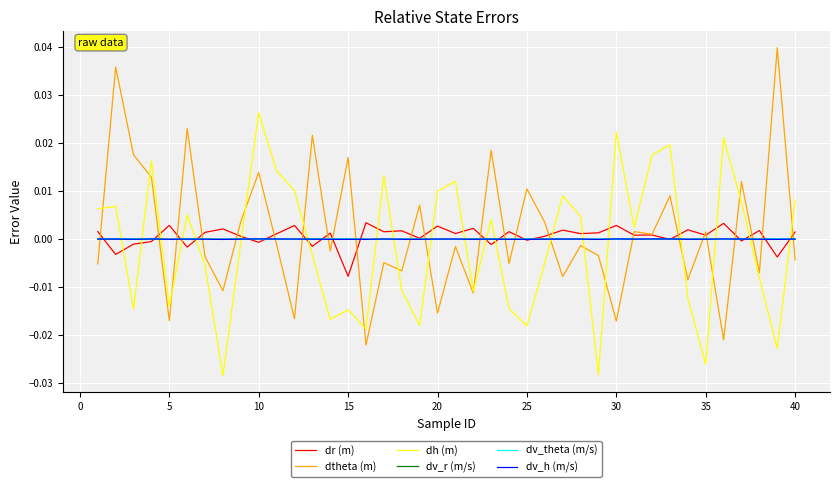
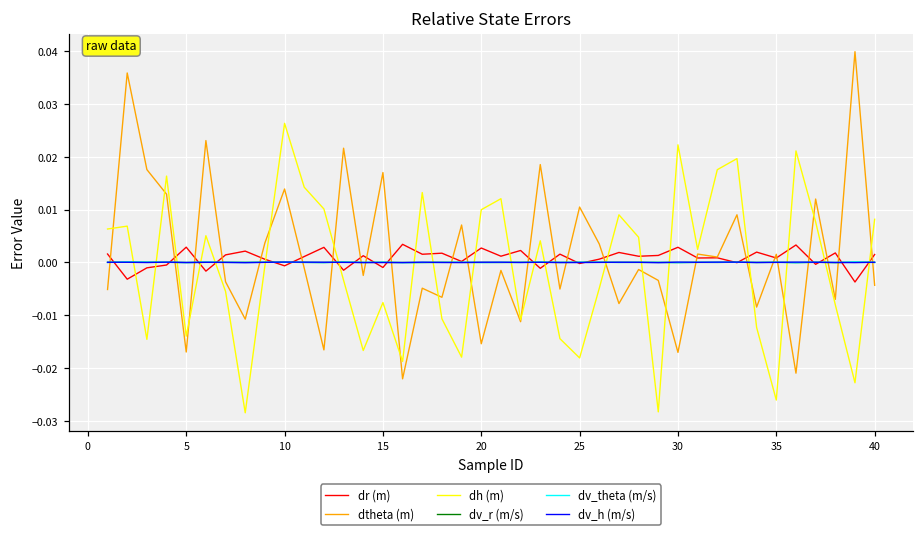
dr (m), 15: -0.008 -> -0.001
dh (m), 15: -0.015 -> -0.008
